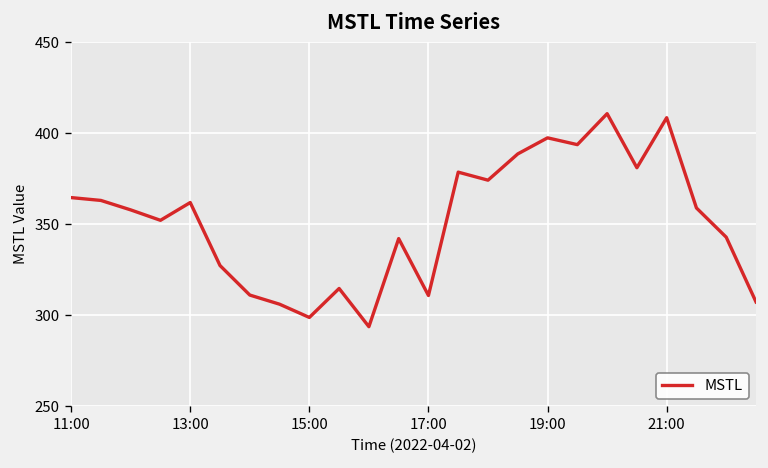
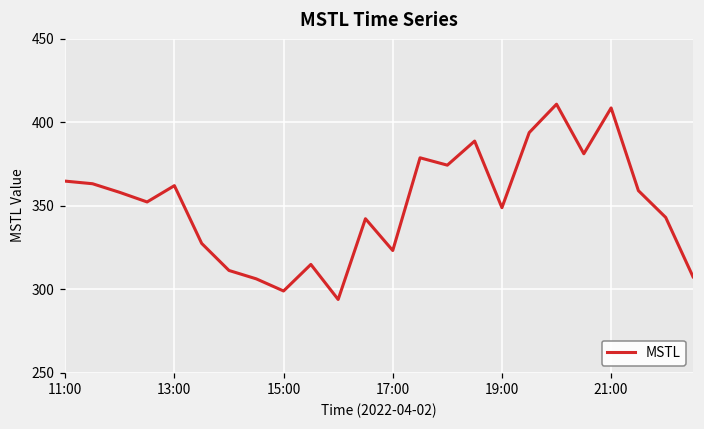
17:00: 311 -> 323
19:00: 397 -> 349
